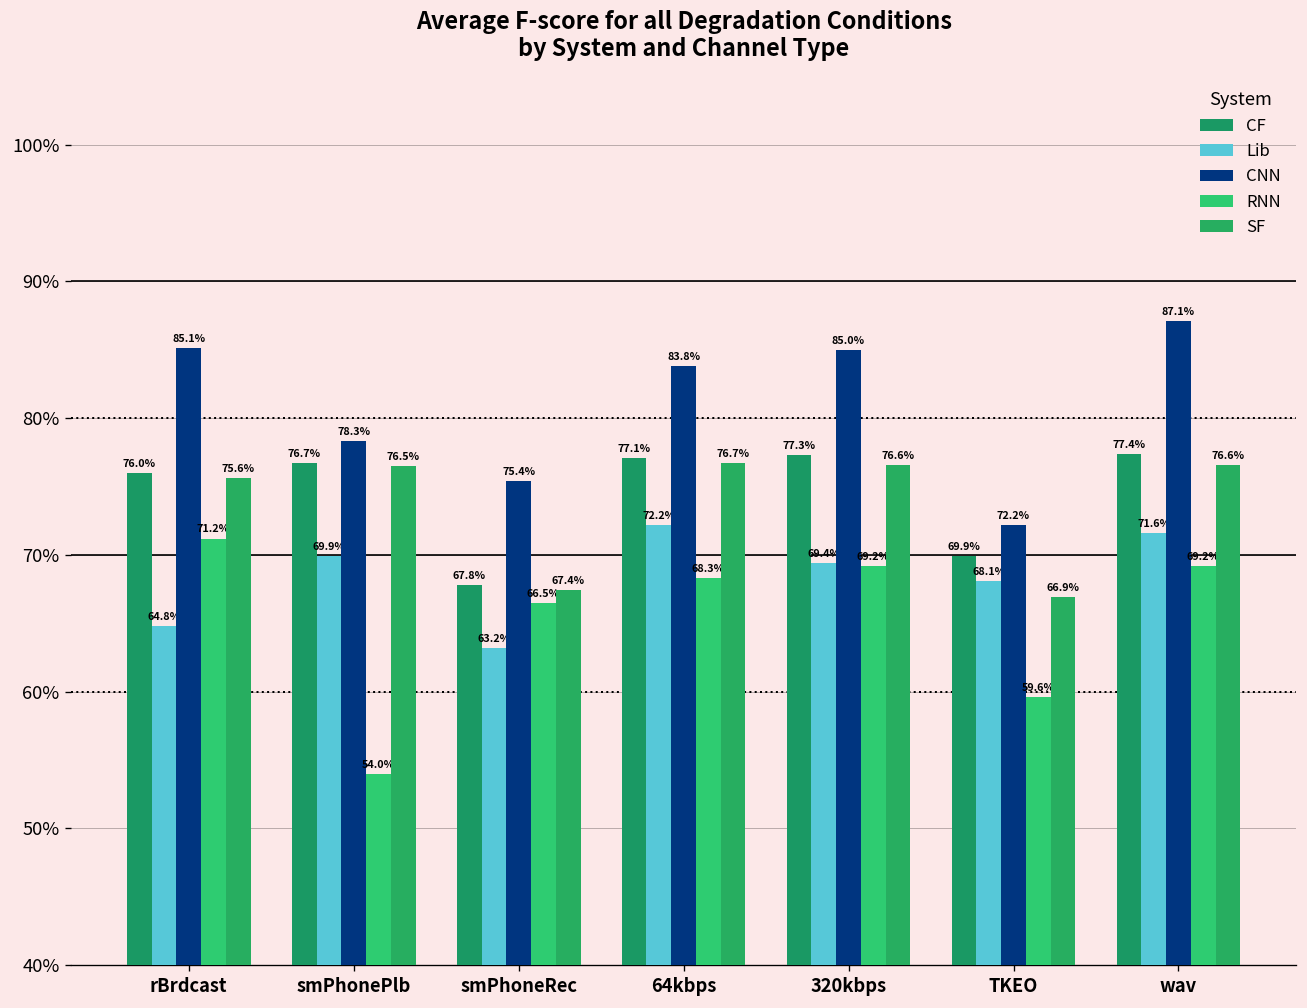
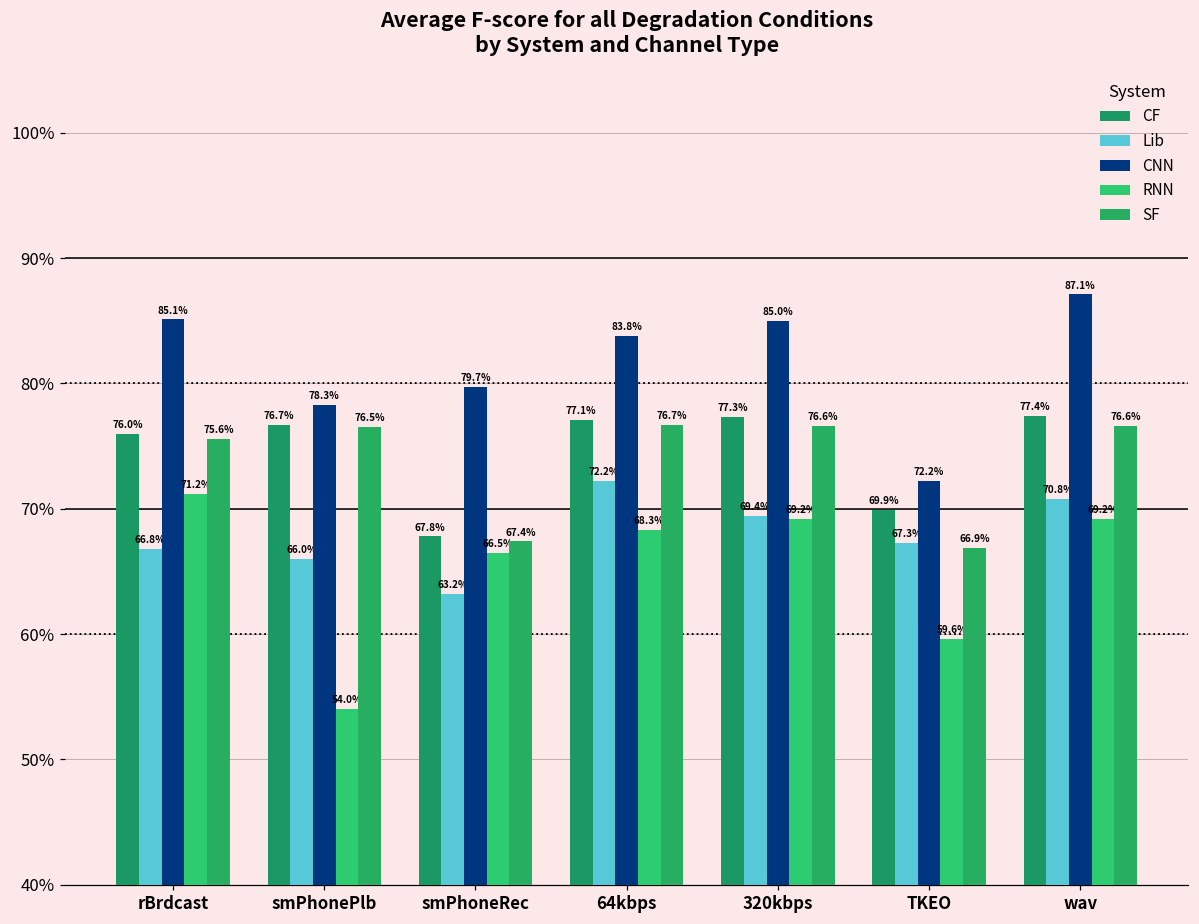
Lib, rBrdcast: 64.8% -> 66.8%
Lib, smPhonePlb: 69.9% -> 66.0%
CNN, smPhoneRec: 75.4% -> 79.7%
Lib, TKEO: 68.1% -> 67.3%
Lib, wav: 71.6% -> 70.8%
